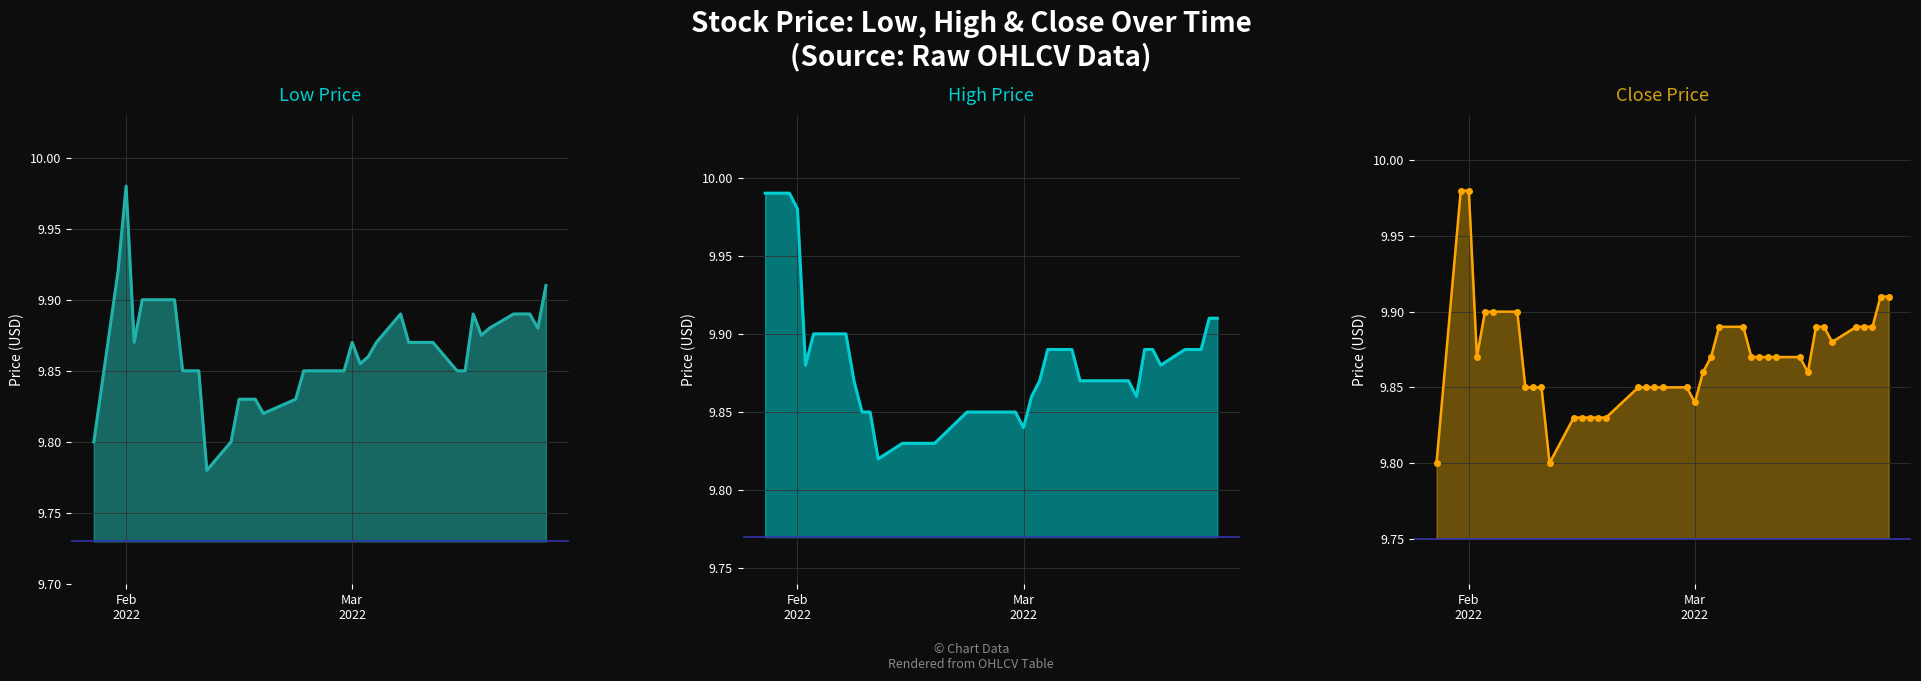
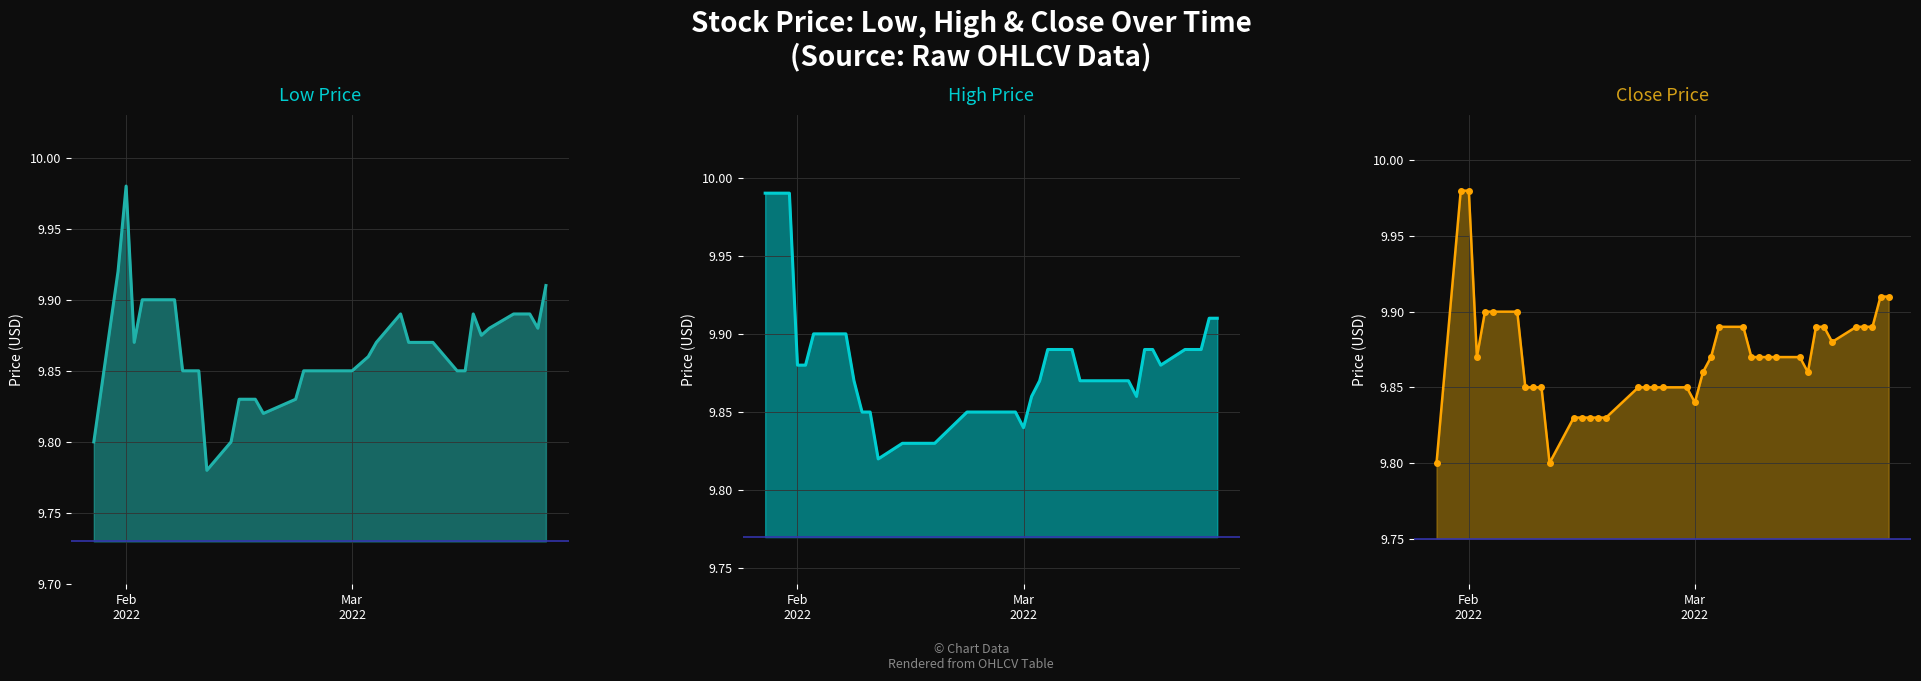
Low Price, Mar 2022: 9.87 -> 9.85
High Price, Feb 2022: 9.98 -> 9.88
